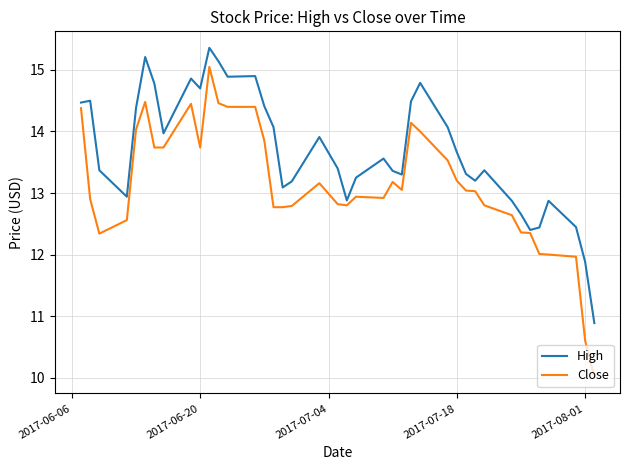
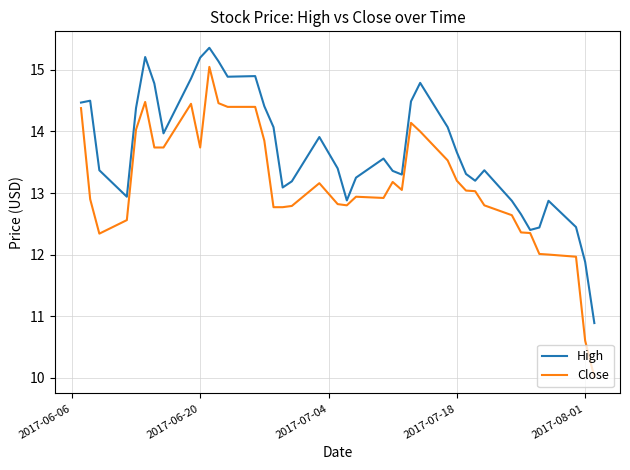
High, 2017-06-20: 14.7 -> 15.2
